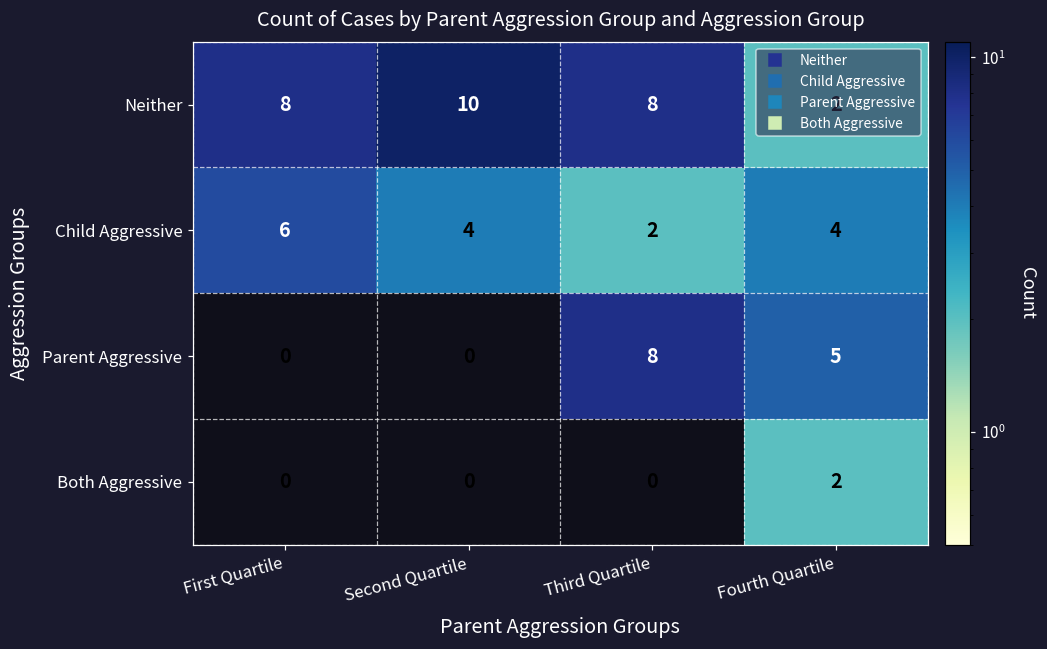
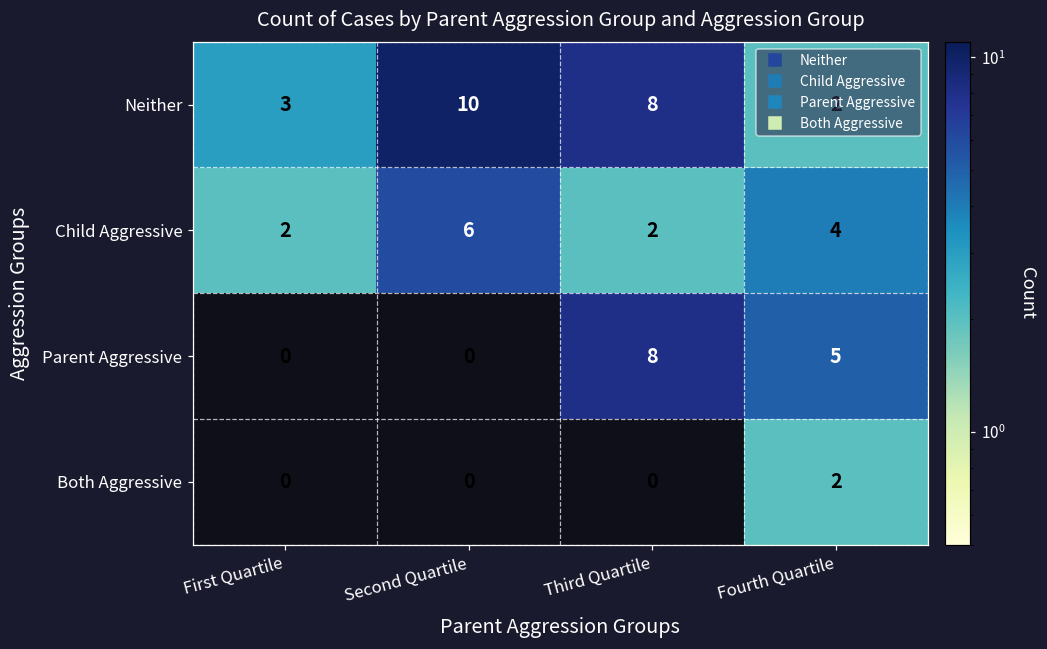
Neither, First Quartile: 8 -> 3
Child Aggressive, First Quartile: 6 -> 2
Child Aggressive, Second Quartile: 4 -> 6
